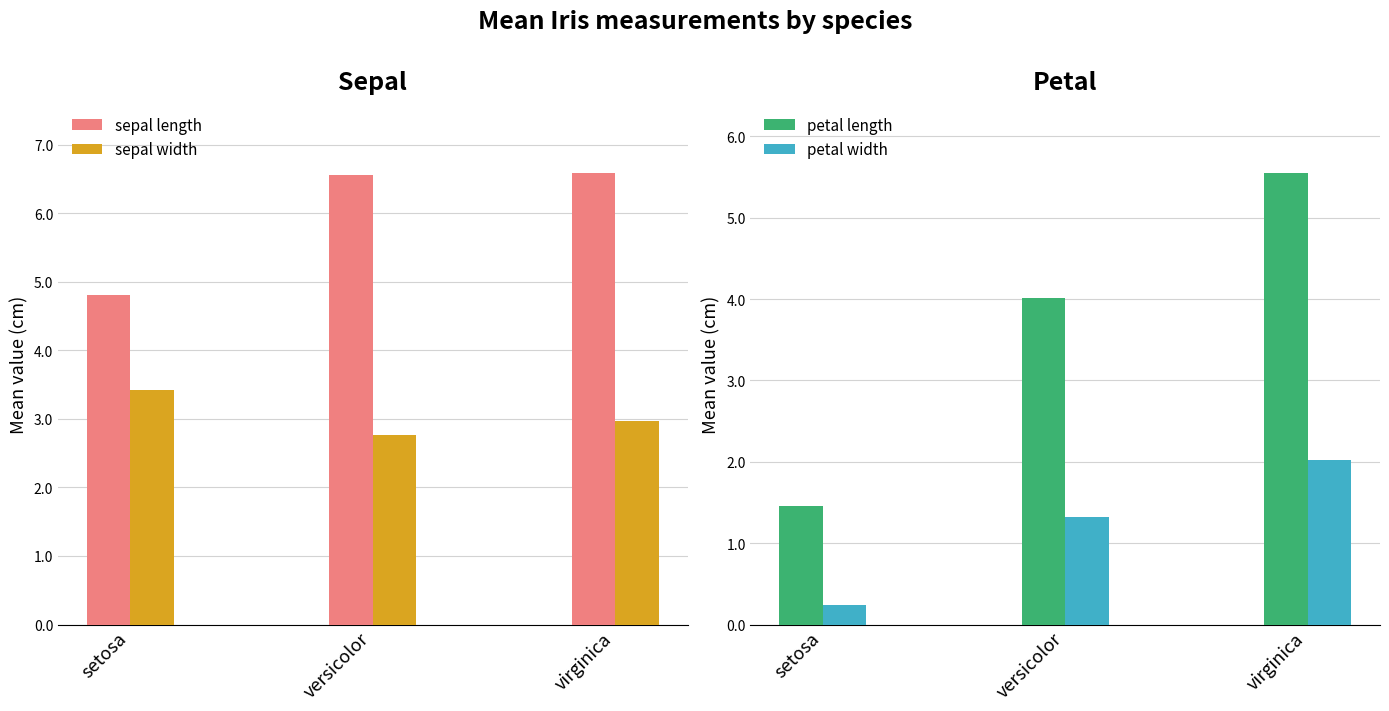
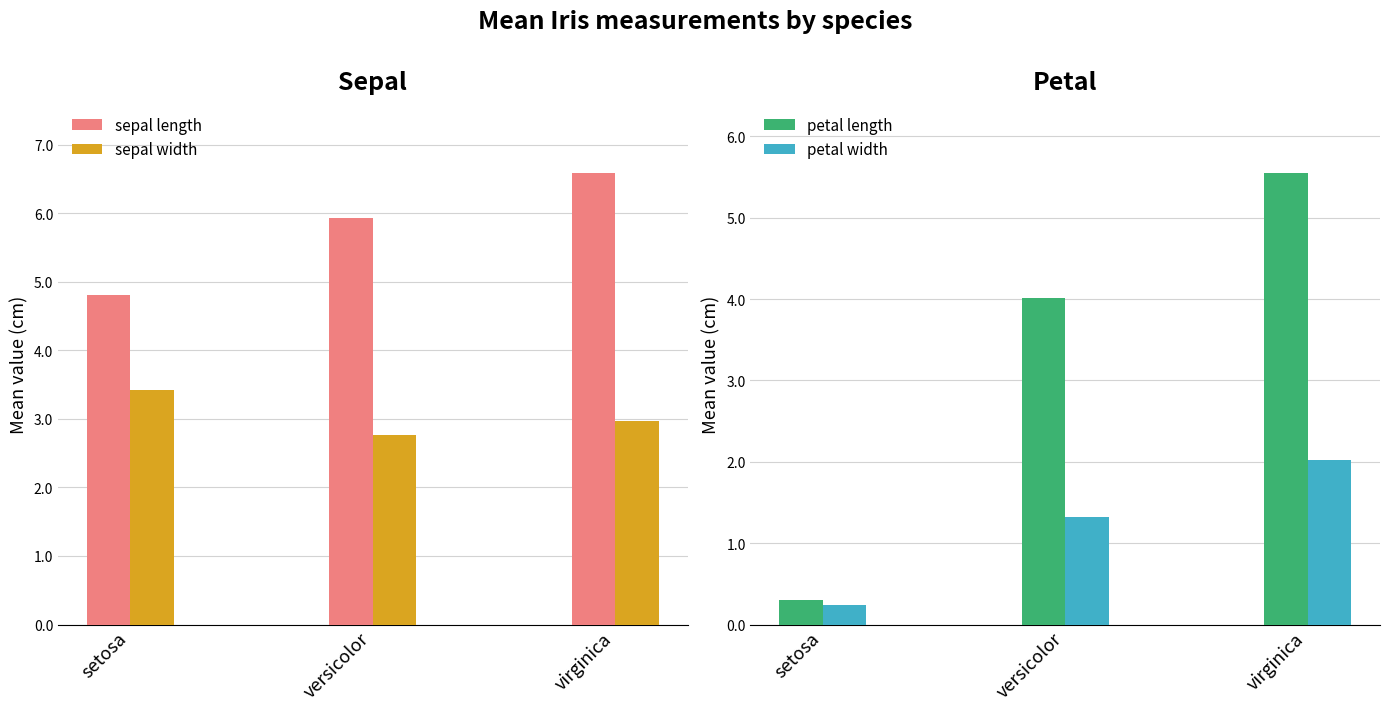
Sepal, sepal length, versicolor: 6.6 -> 5.9
Petal, petal length, setosa: 1.5 -> 0.3
